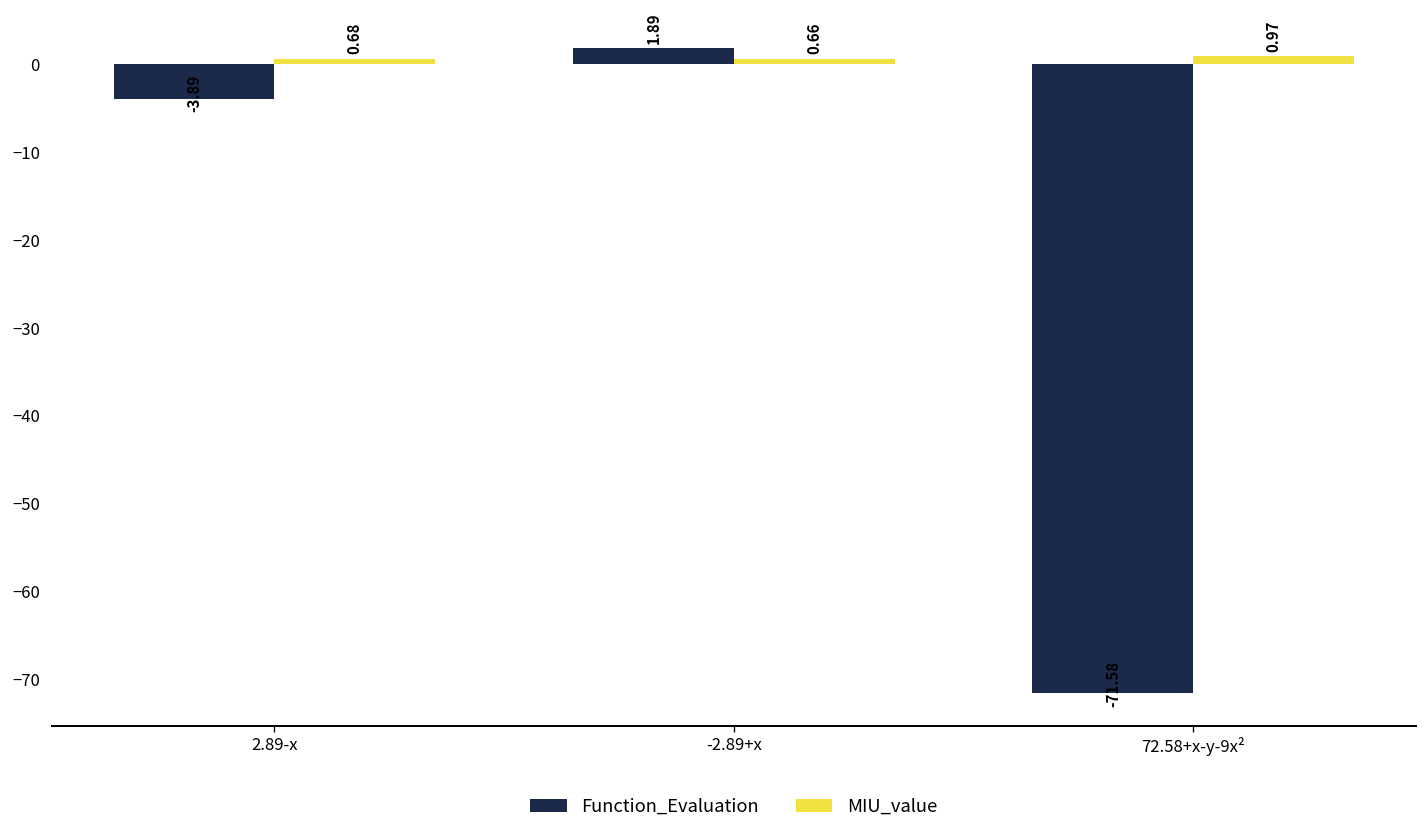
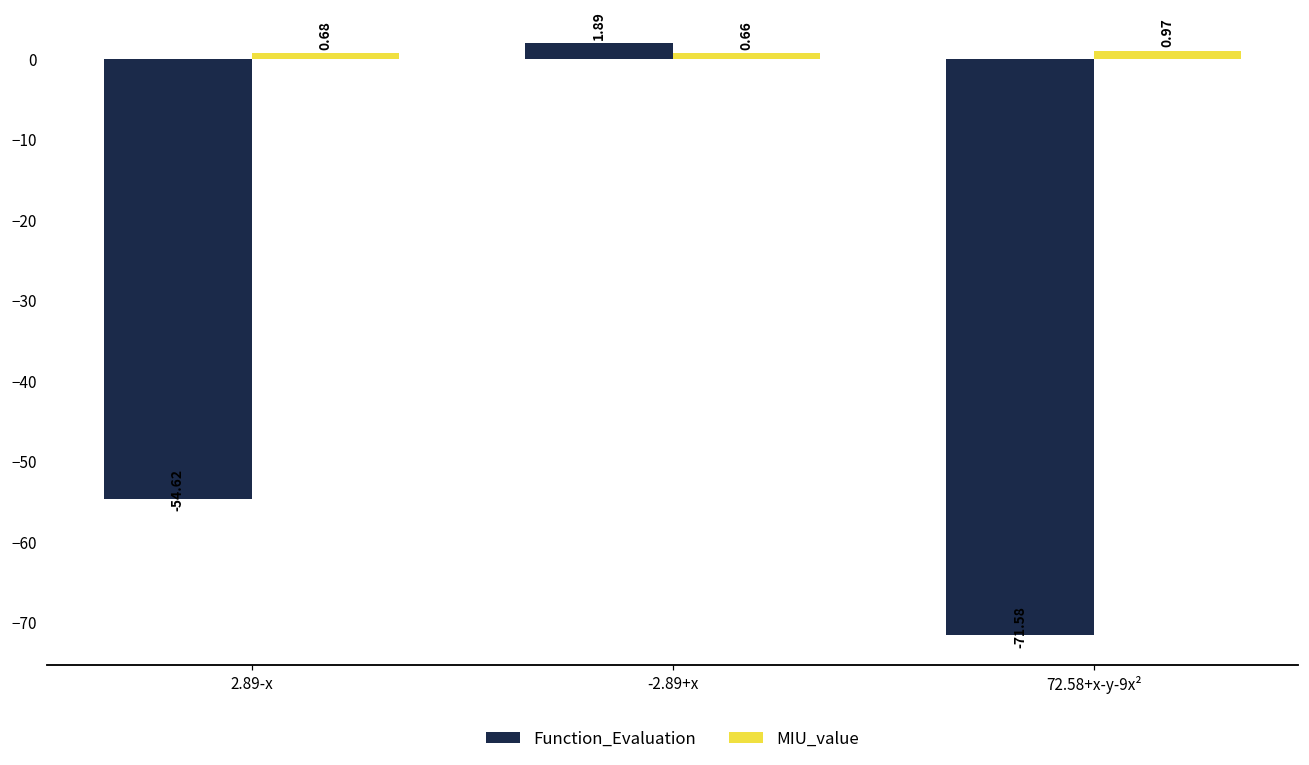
Function_Evaluation, 2.89-x: -3.89 -> -54.62
